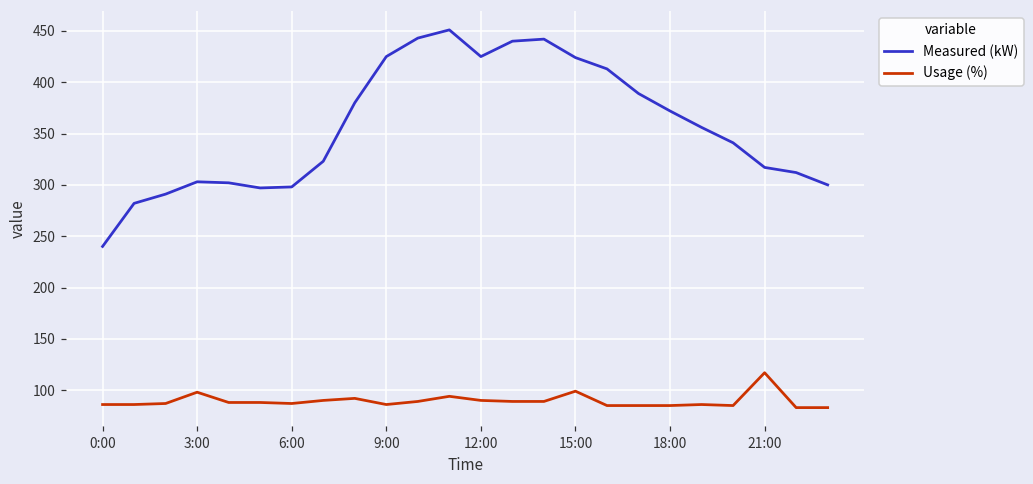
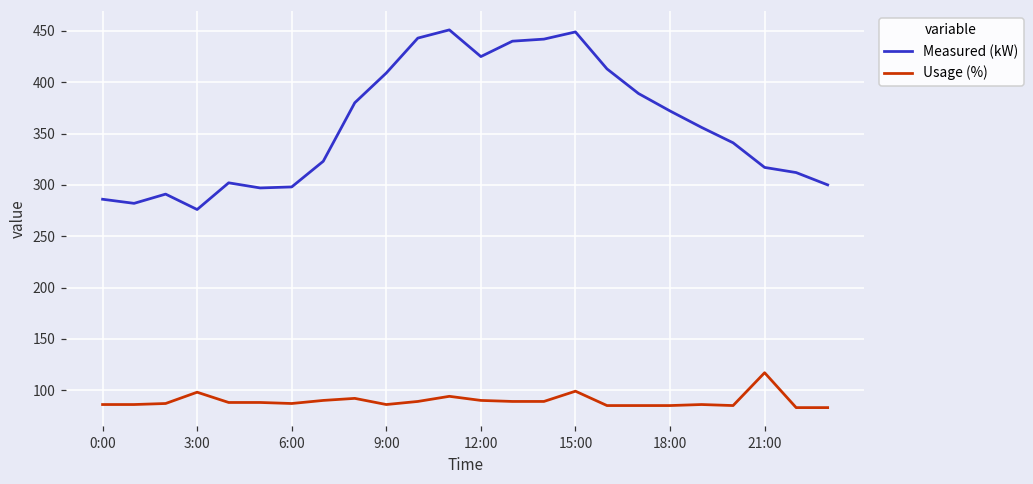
Measured (kW), 0:00: 240 -> 290
Measured (kW), 3:00: 300 -> 280
Measured (kW), 9:00: 430 -> 410
Measured (kW), 15:00: 420 -> 450
